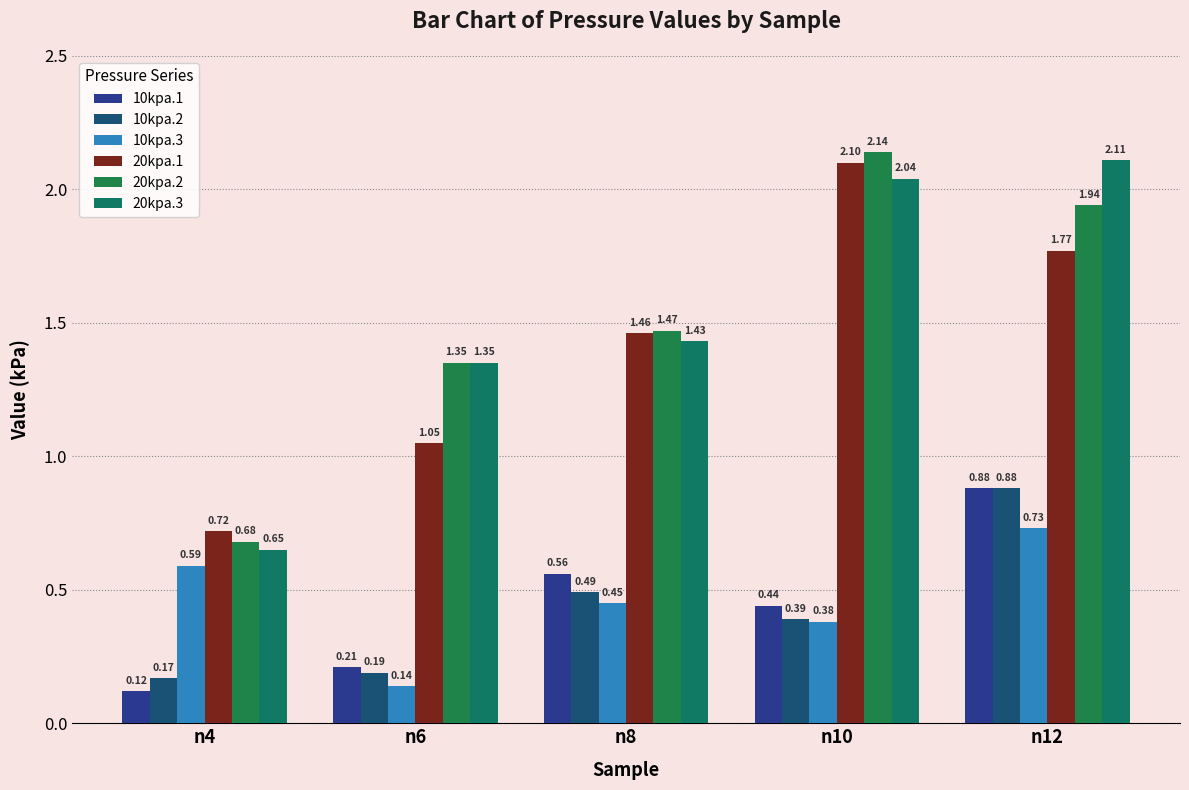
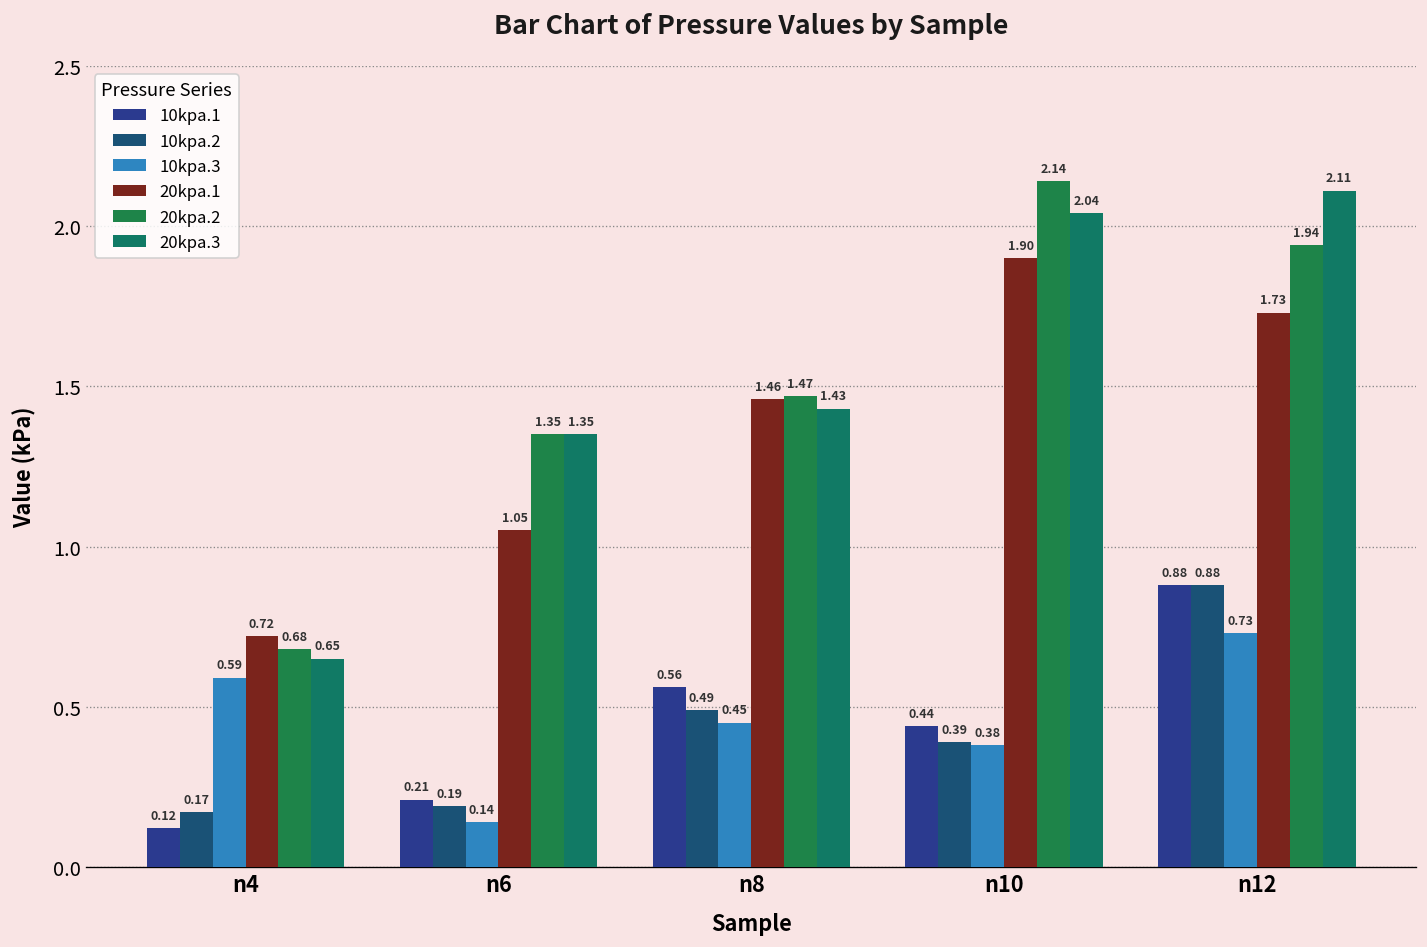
20kpa.1, n10: 2.10 -> 1.90
20kpa.1, n12: 1.77 -> 1.73
